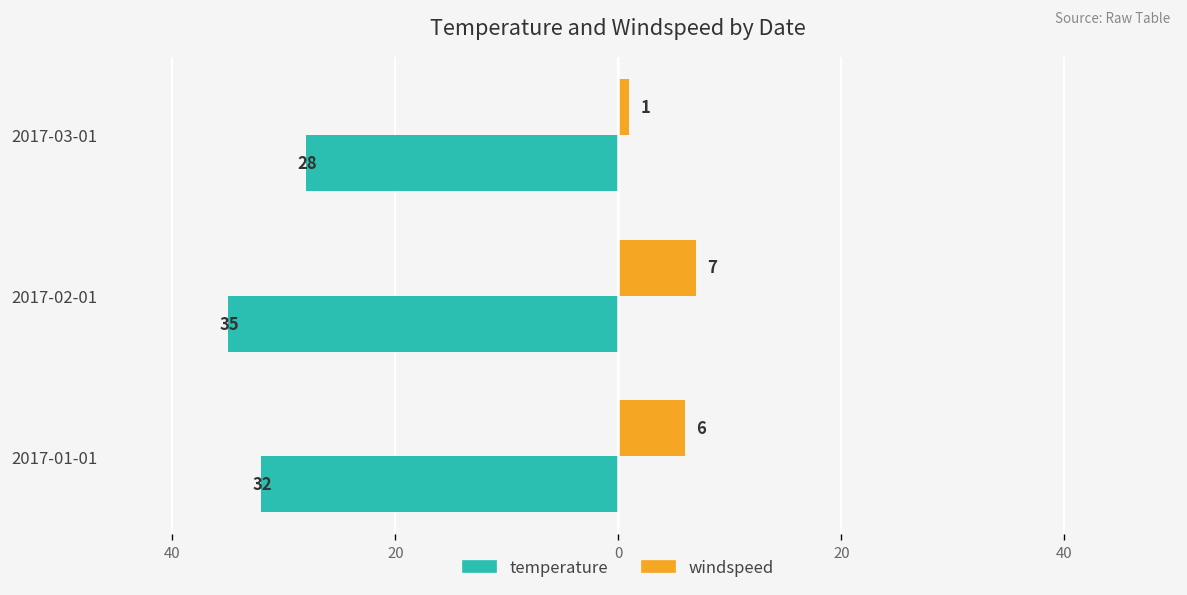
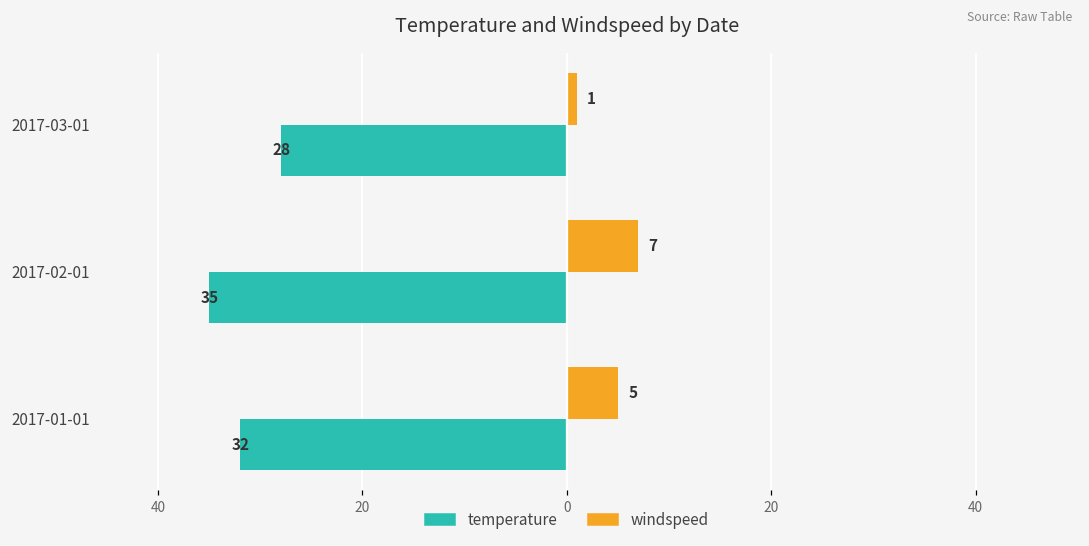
windspeed, 2017-01-01: 6 -> 5
